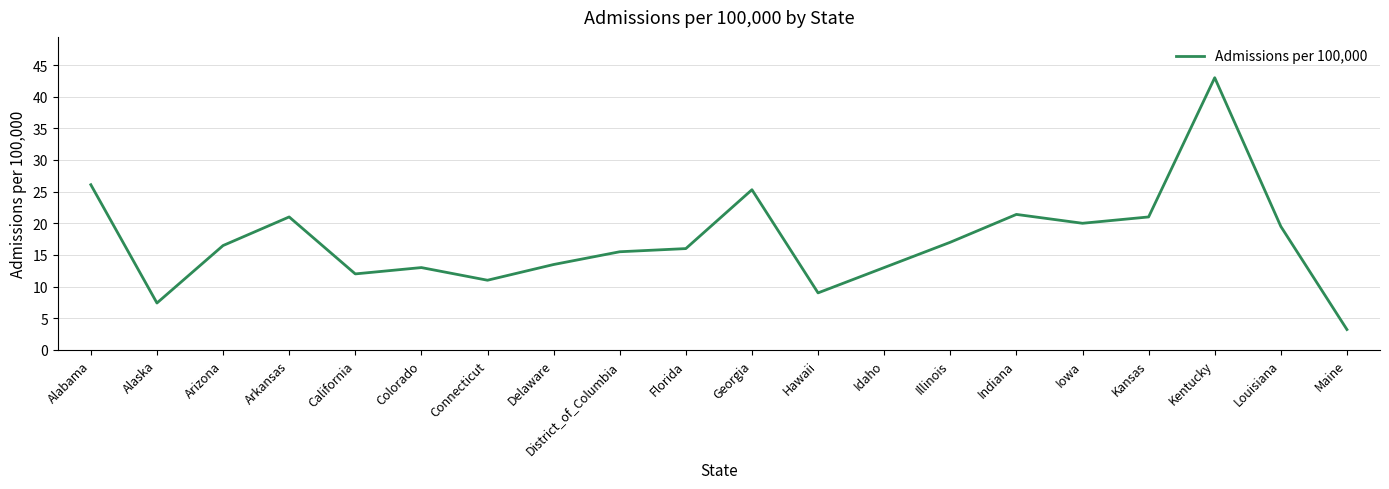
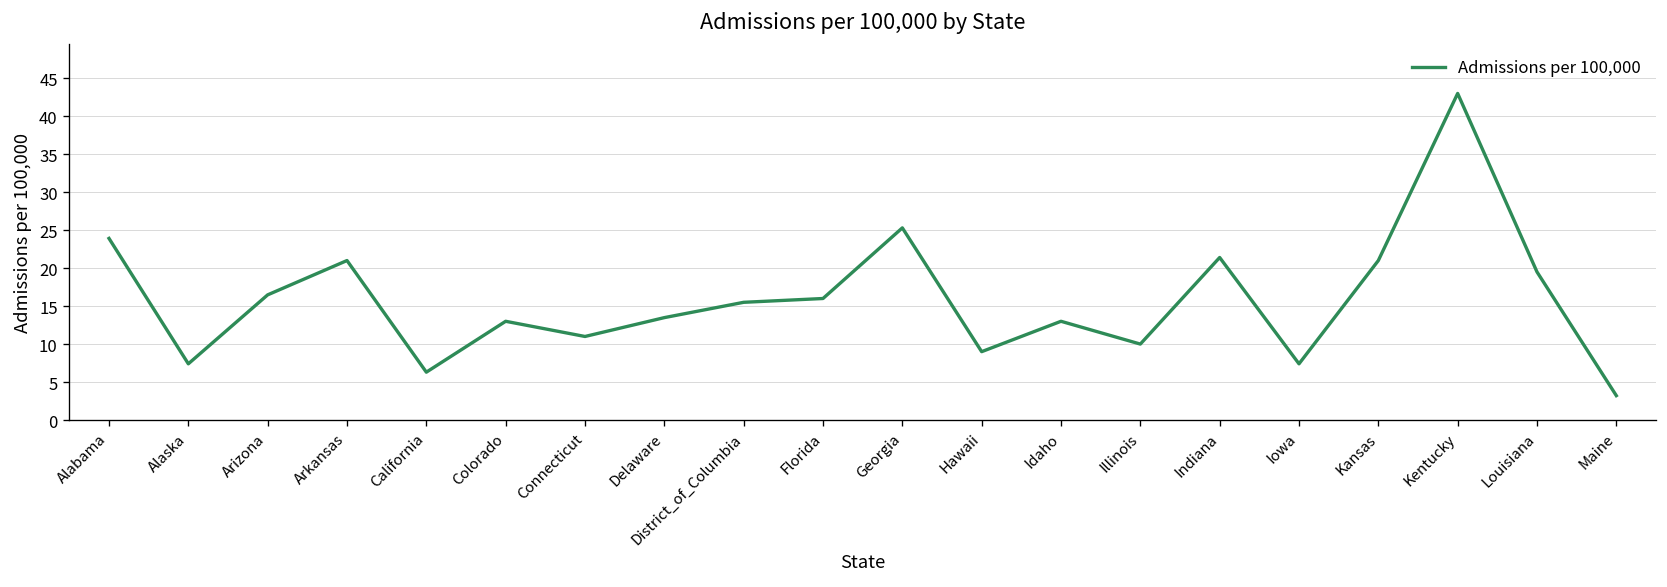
Alabama: 26 -> 24
California: 12 -> 6
Illinois: 17 -> 10
Iowa: 20 -> 7
